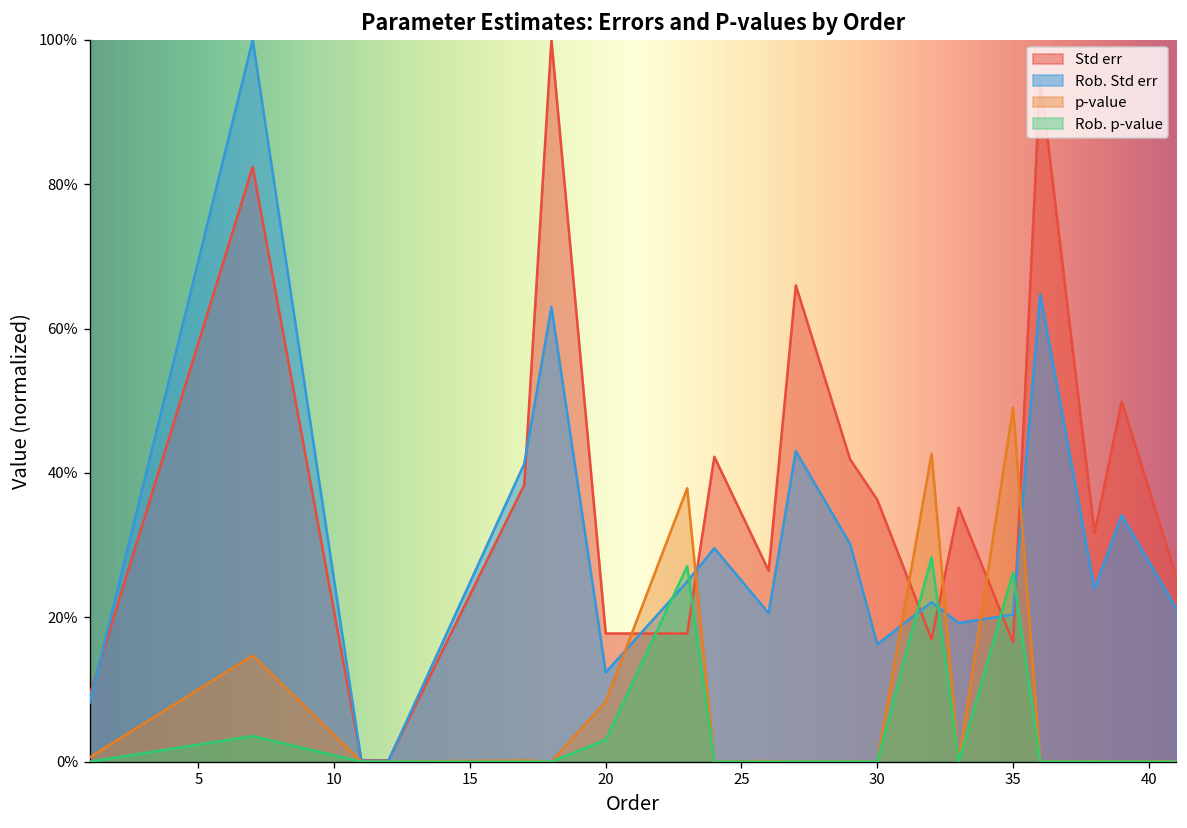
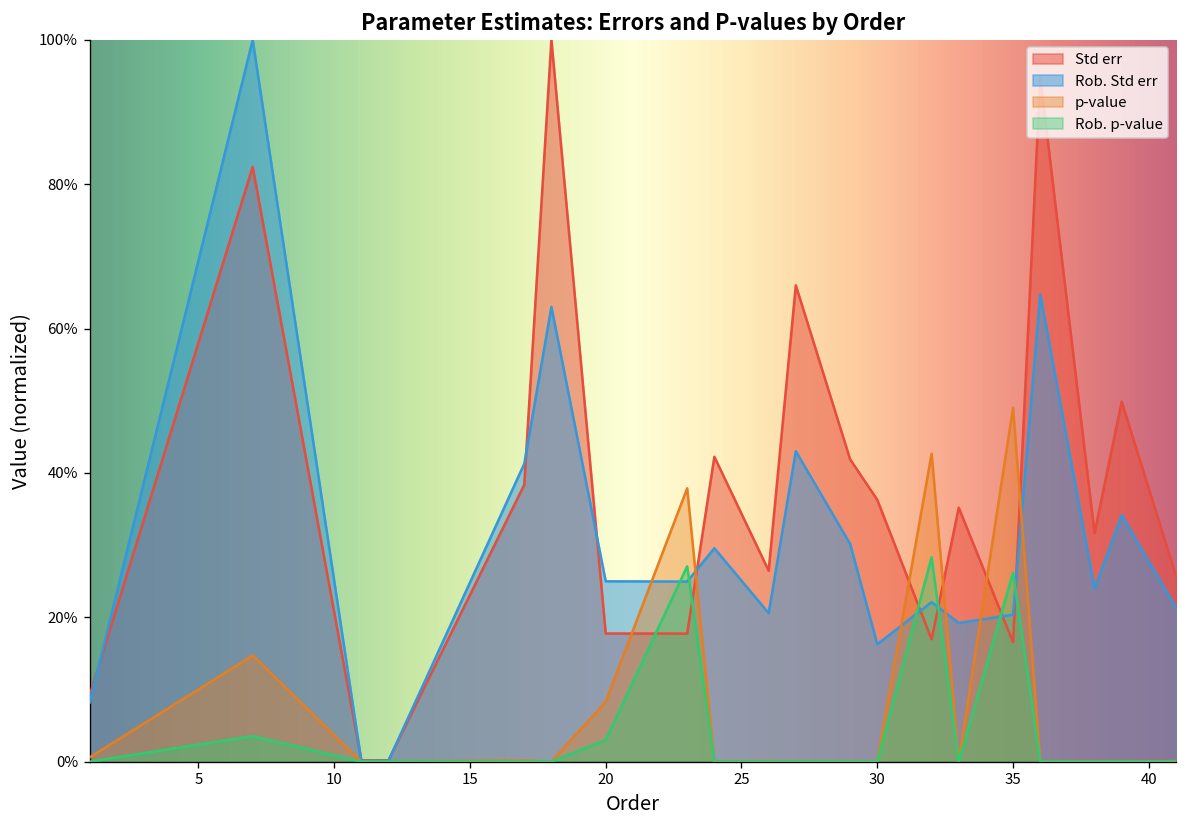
Rob. Std err, 20: 12% -> 25%
